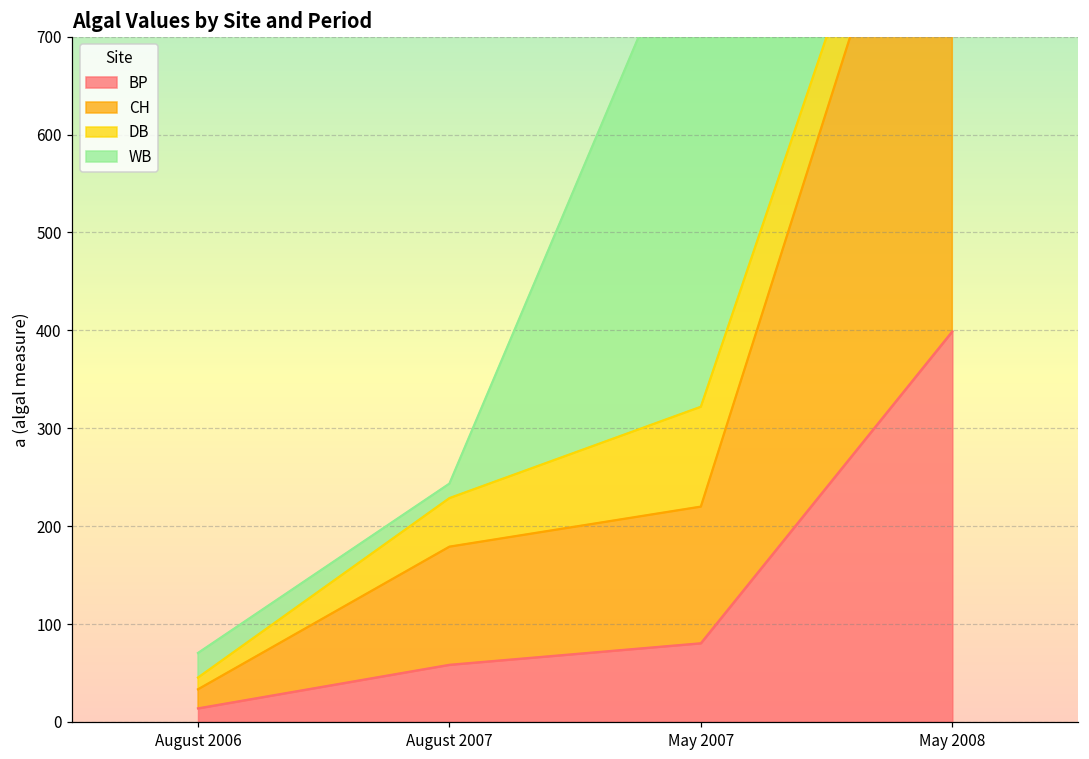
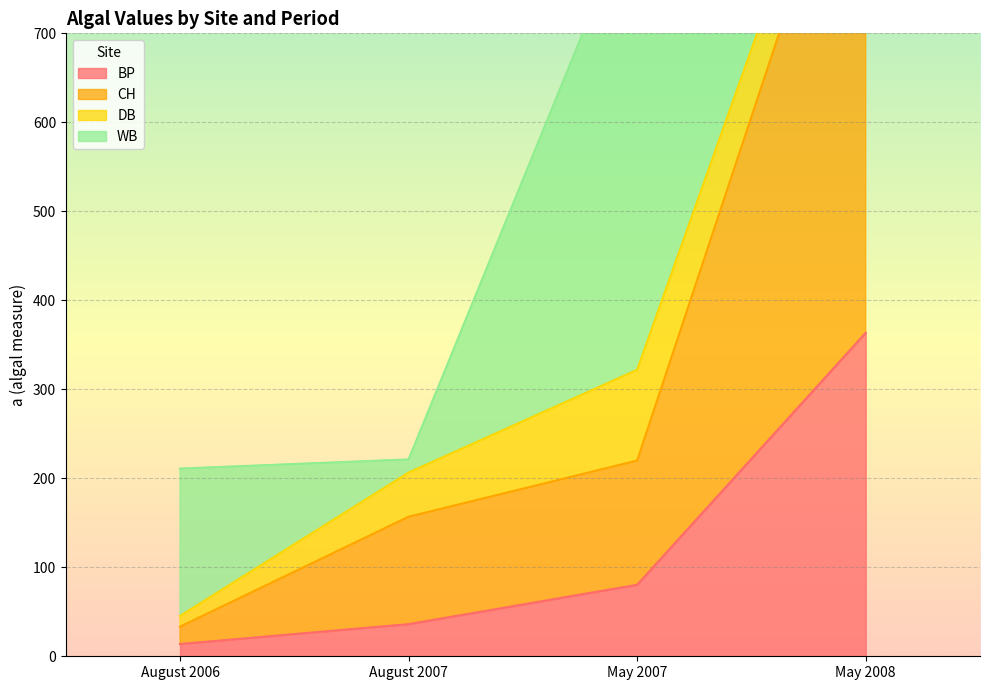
WB, August 2006: 30 -> 170
BP, August 2007: 60 -> 40
BP, May 2008: 400 -> 360
